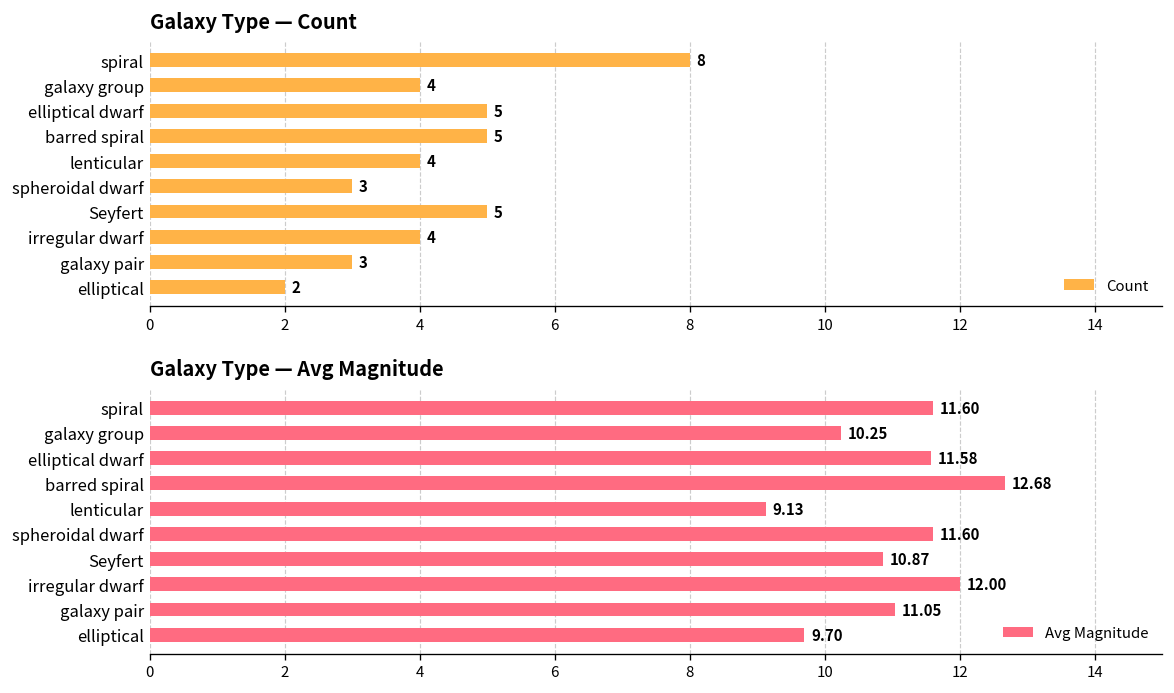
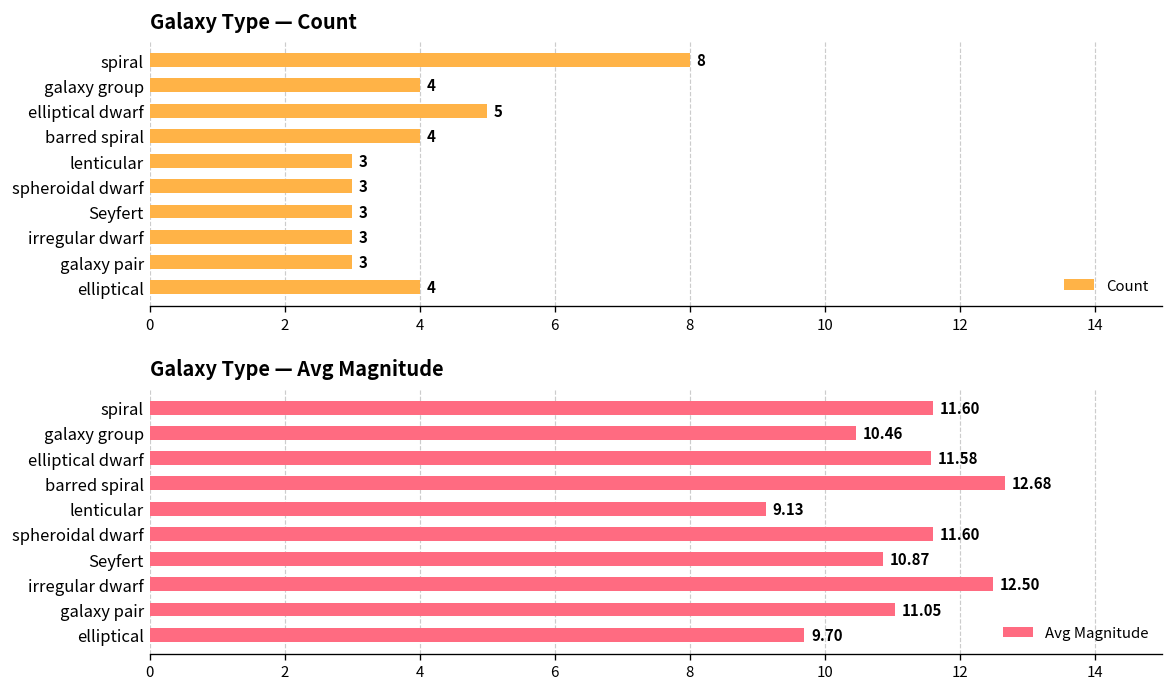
Galaxy Type — Count, barred spiral: 5 -> 4
Galaxy Type — Count, lenticular: 4 -> 3
Galaxy Type — Count, Seyfert: 5 -> 3
Galaxy Type — Count, irregular dwarf: 4 -> 3
Galaxy Type — Count, elliptical: 2 -> 4
Galaxy Type — Avg Magnitude, galaxy group: 10.25 -> 10.46
Galaxy Type — Avg Magnitude, irregular dwarf: 12.00 -> 12.50
